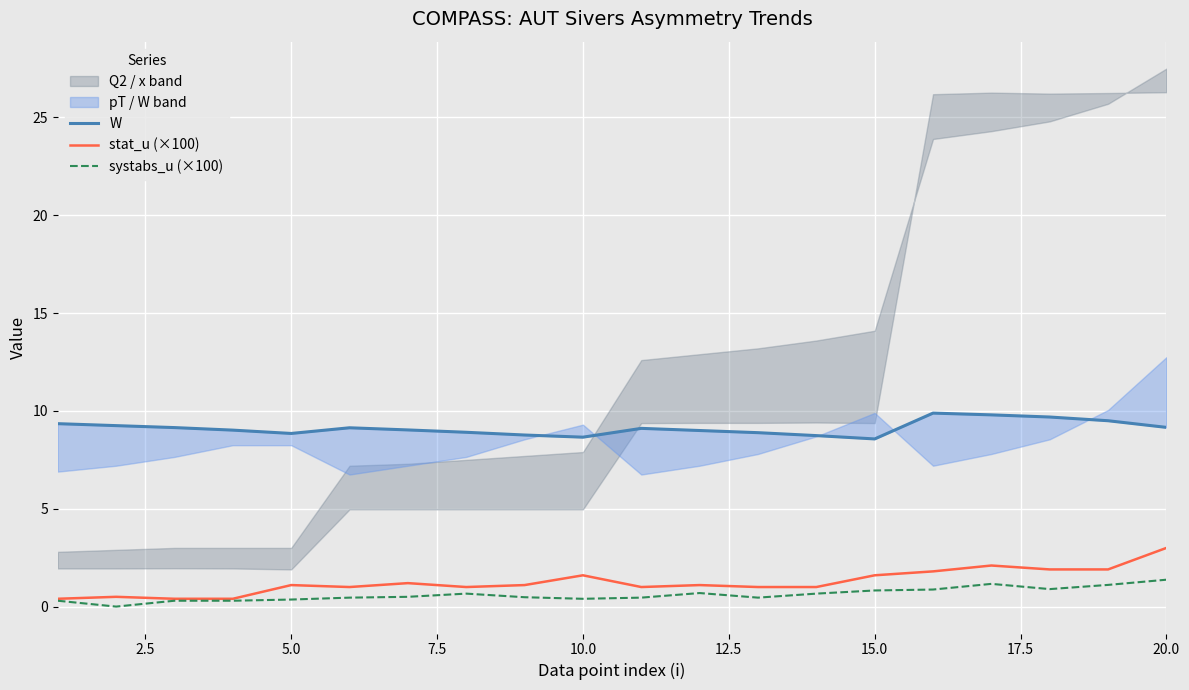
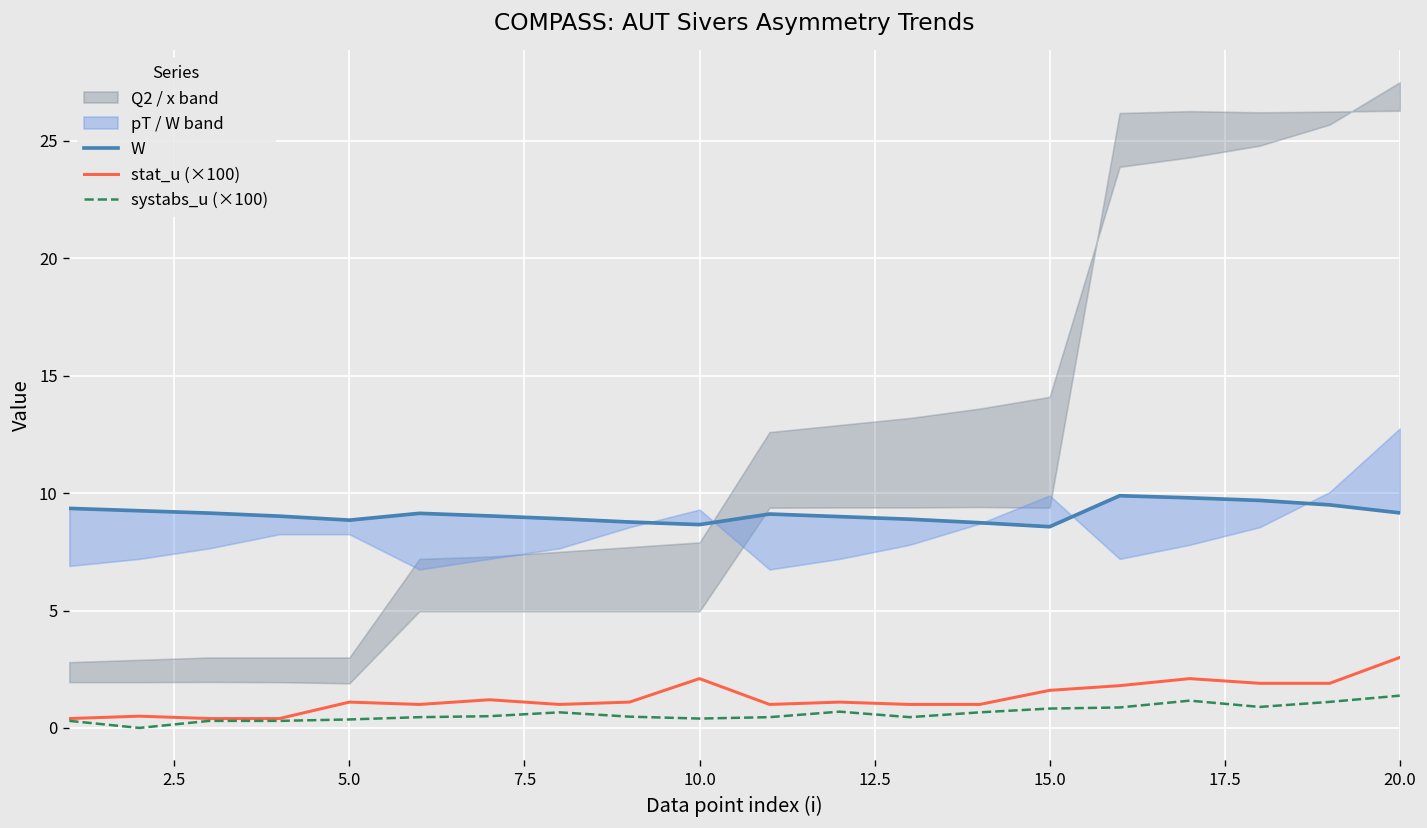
stat_u (×100), 10.0: 1.6 -> 2.1
